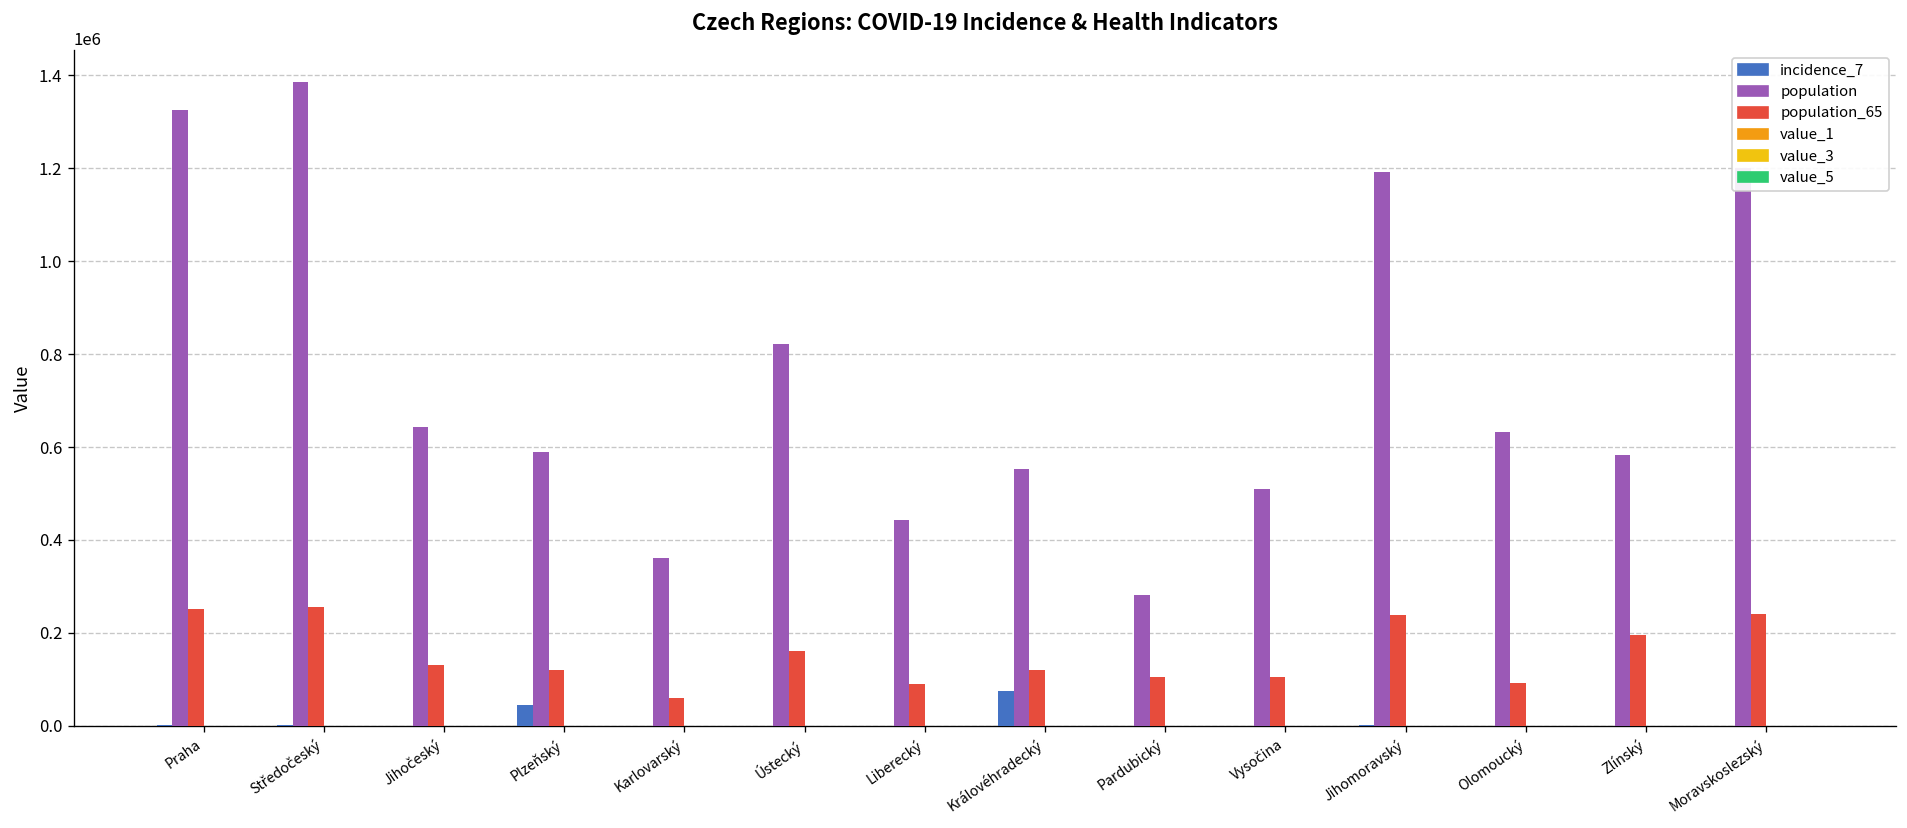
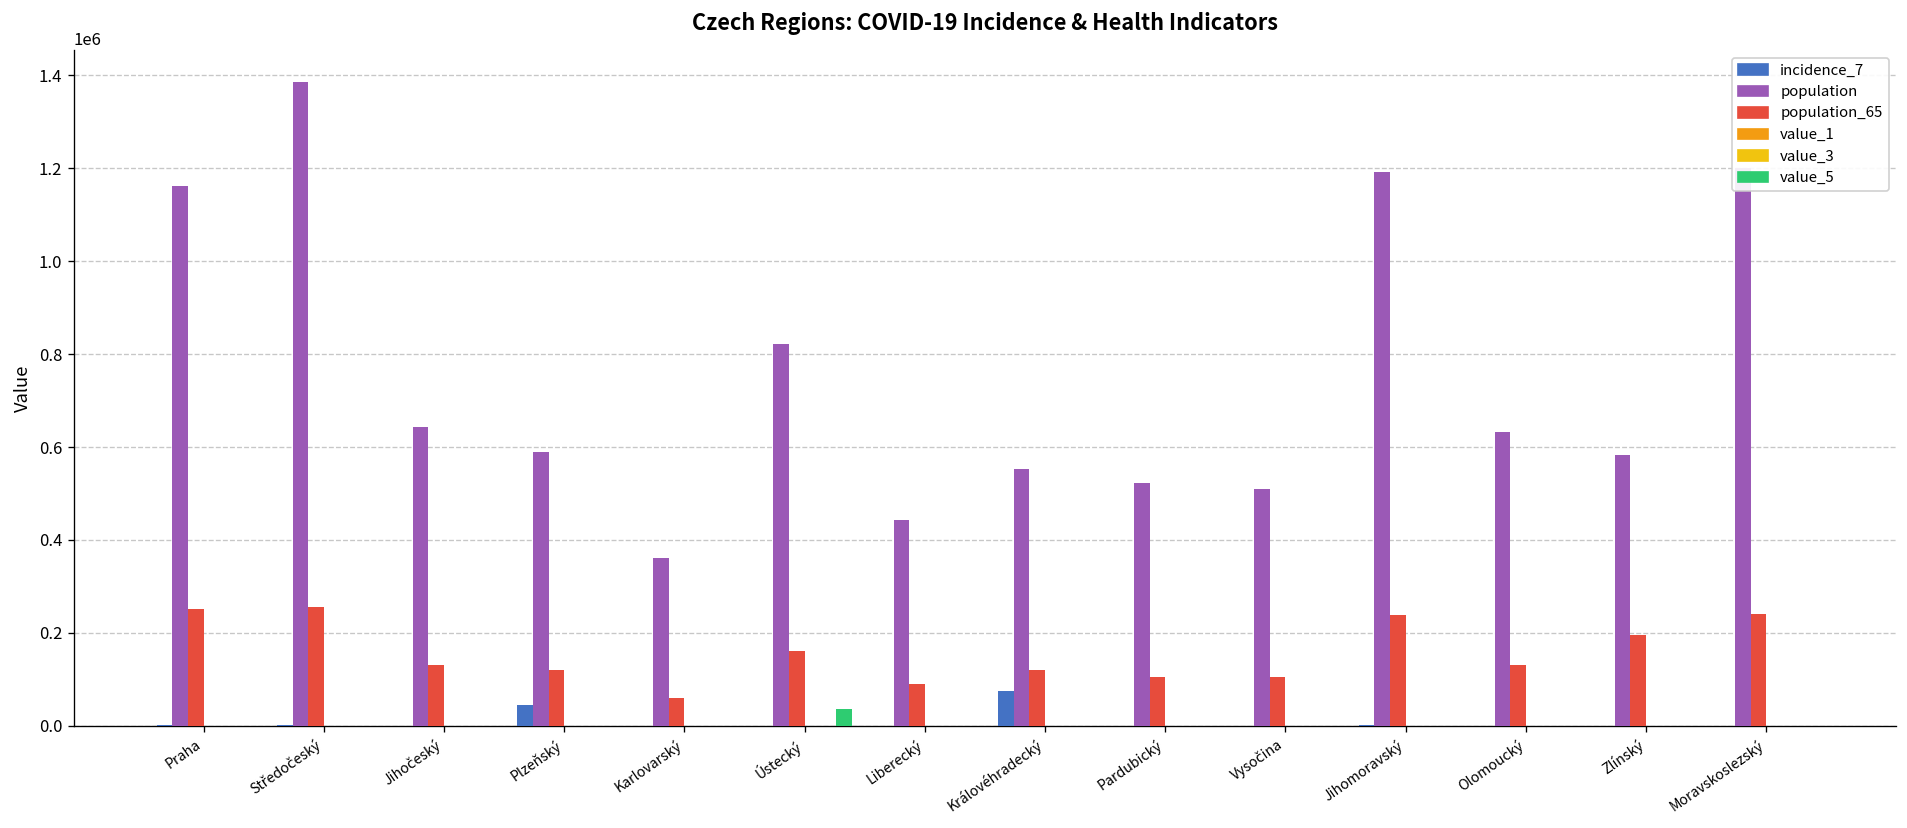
population, Praha: 1320000 -> 1160000
value_5, Ústecký: 0 -> 40000
population, Pardubický: 280000 -> 520000
population_65, Olomoucký: 90000 -> 130000
